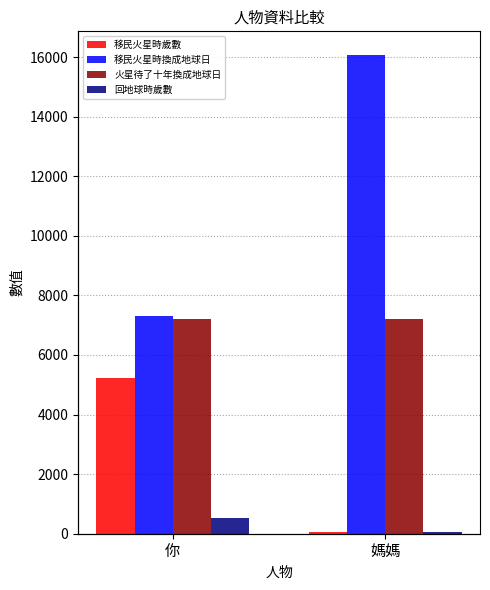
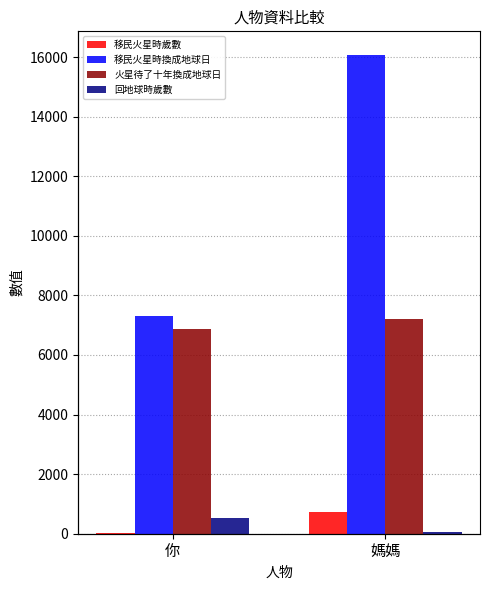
移民火星時歲數, 你: 5200 -> 0
火星待了十年換成地球日, 你: 7200 -> 6900
移民火星時歲數, 媽媽: 0 -> 700
